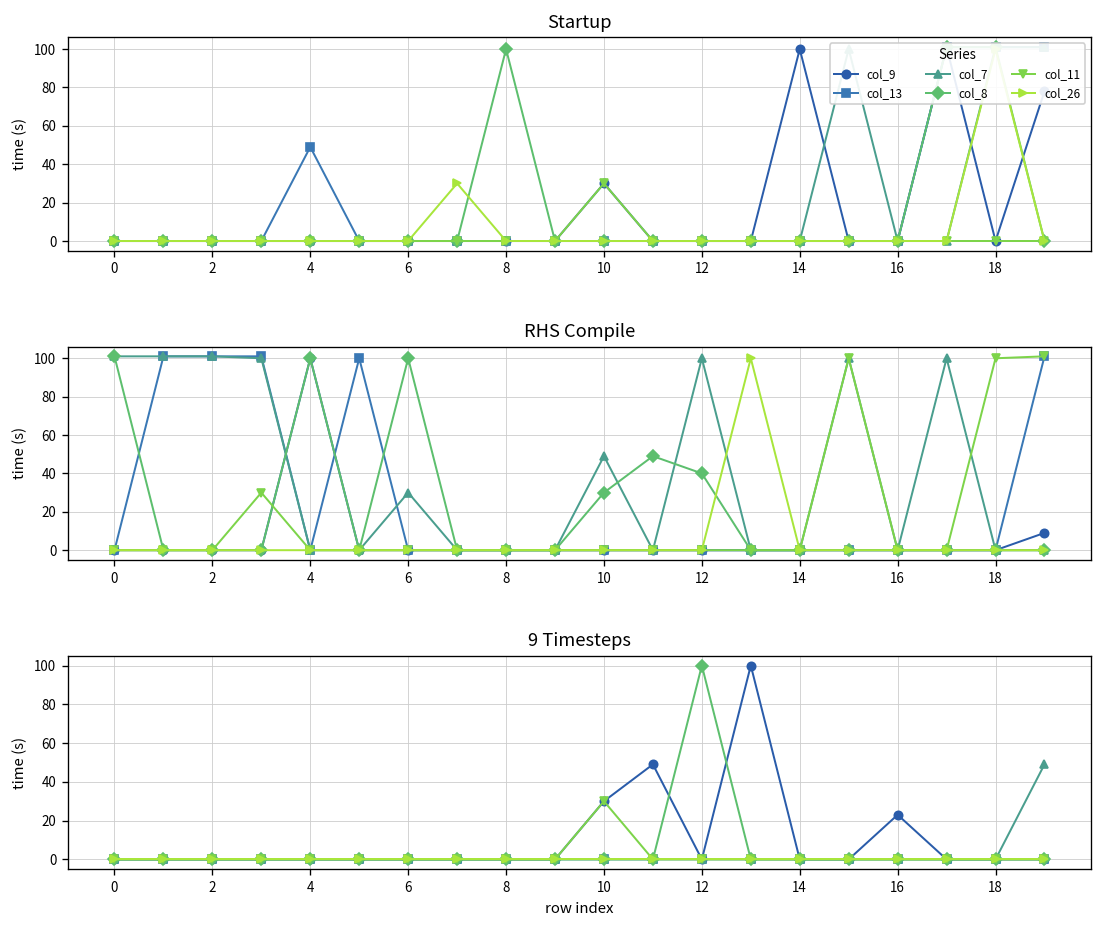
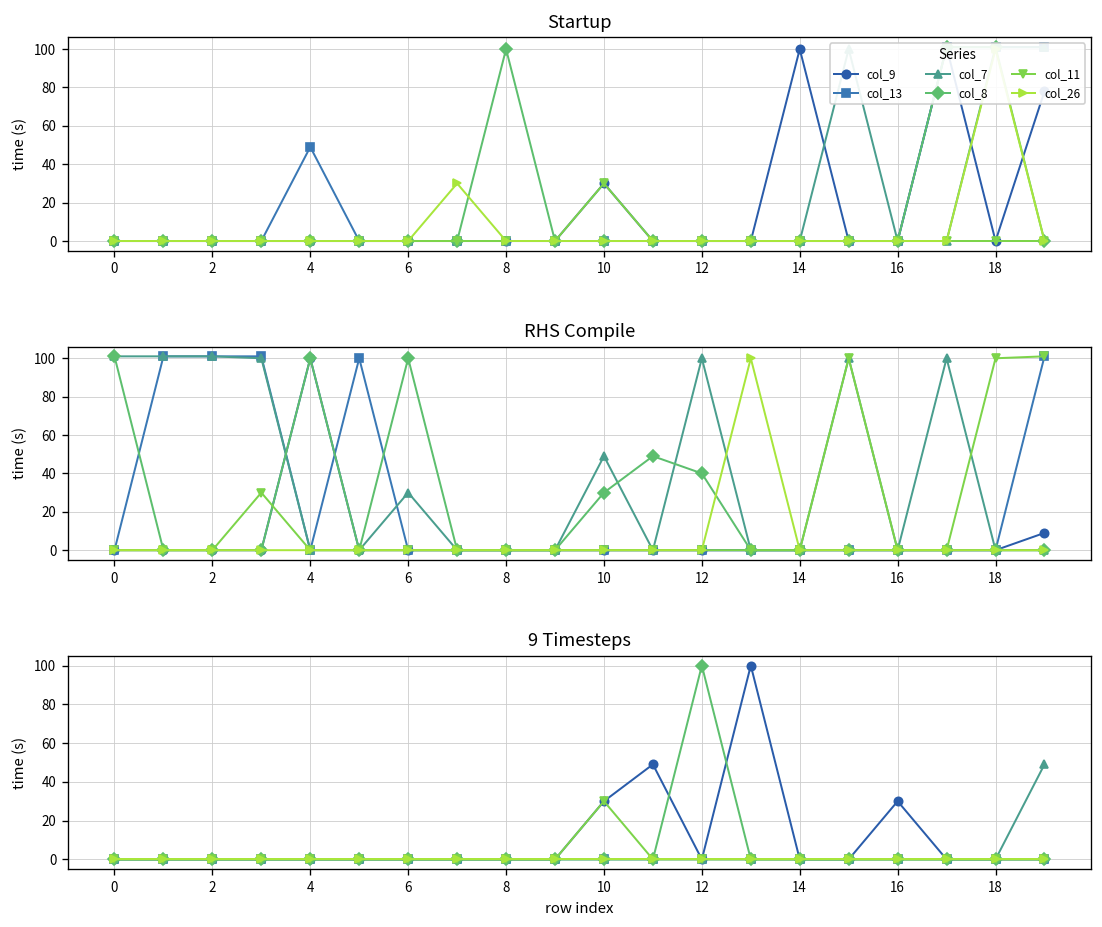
9 Timesteps, col_9, 16: 23 -> 30
